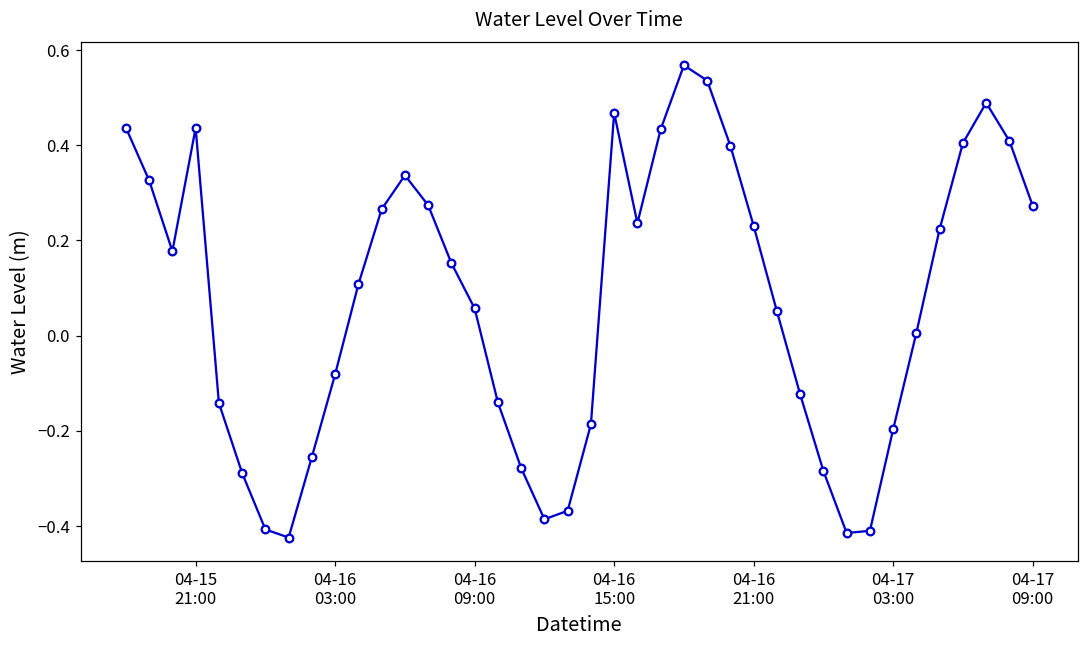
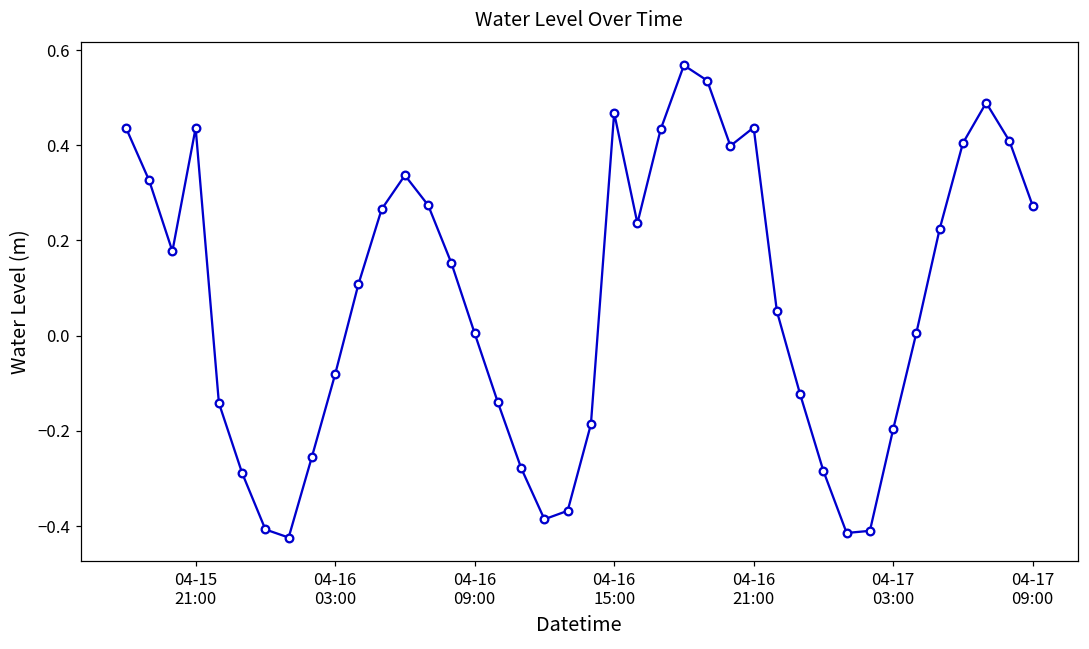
04-16 09:00: 0.06 -> 0.01
04-16 21:00: 0.23 -> 0.44
